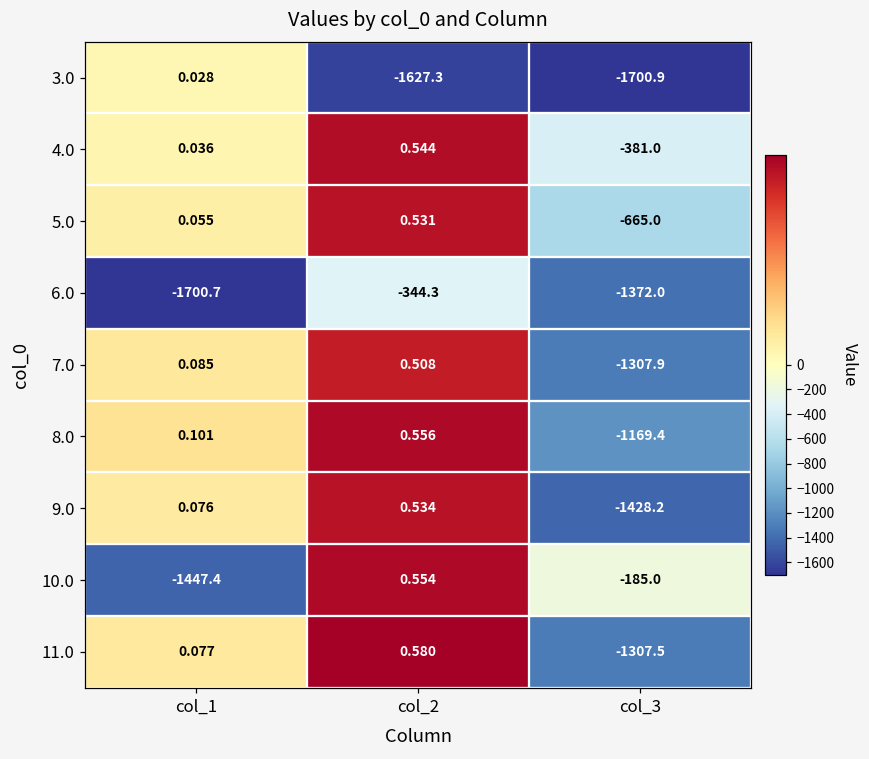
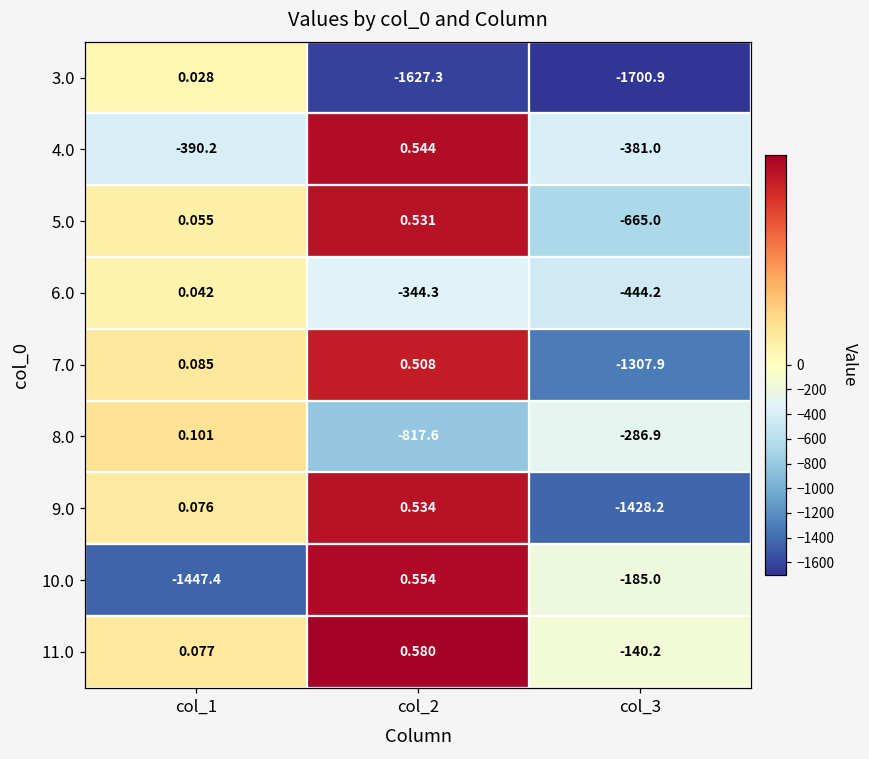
4.0, col_1: 0.036 -> -390.2
6.0, col_1: -1700.7 -> 0.042
6.0, col_3: -1372.0 -> -444.2
8.0, col_2: 0.556 -> -817.6
8.0, col_3: -1169.4 -> -286.9
11.0, col_3: -1307.5 -> -140.2
